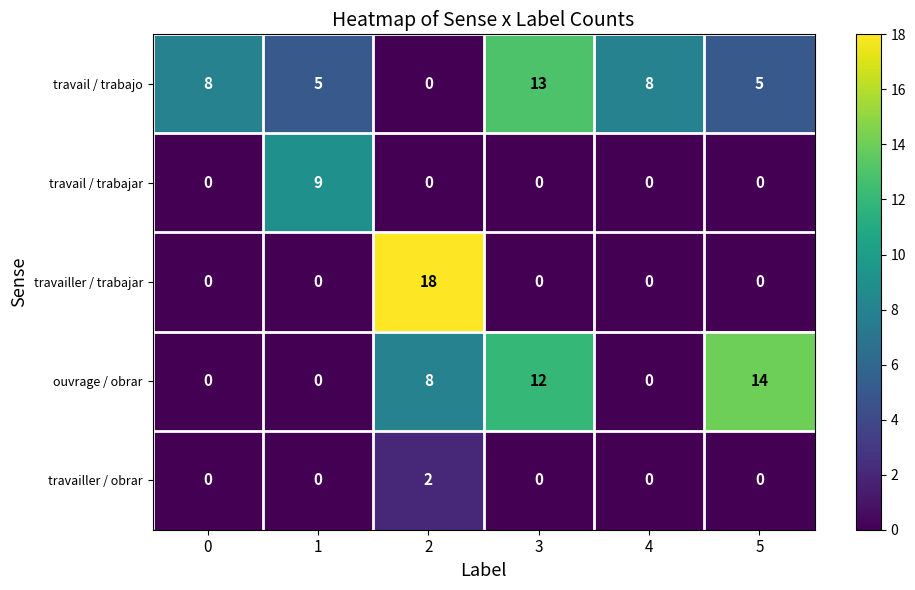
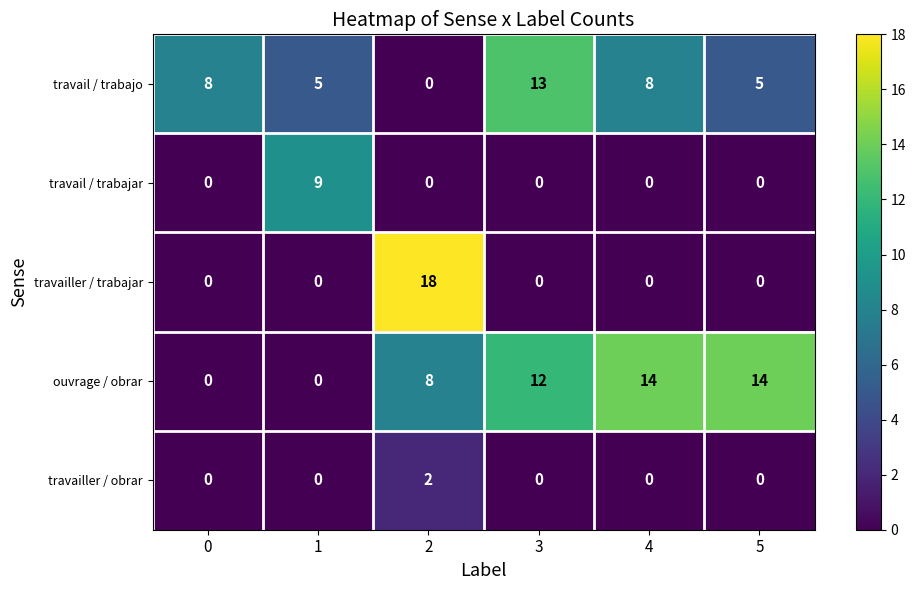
ouvrage / obrar, 4: 0 -> 14
